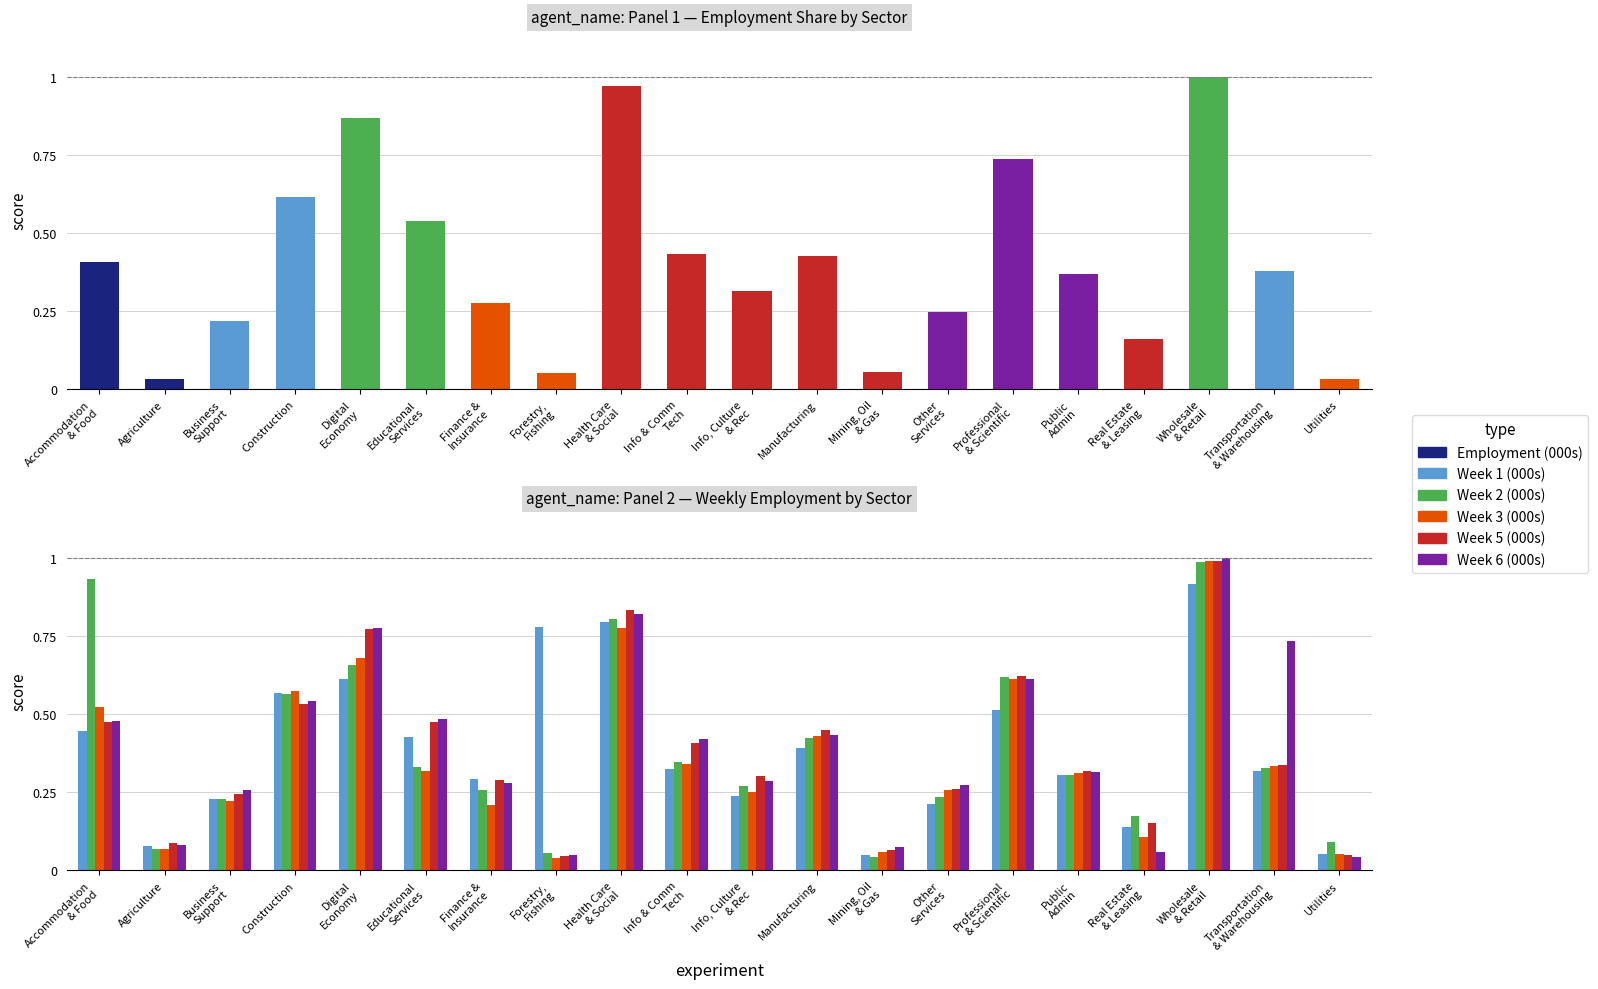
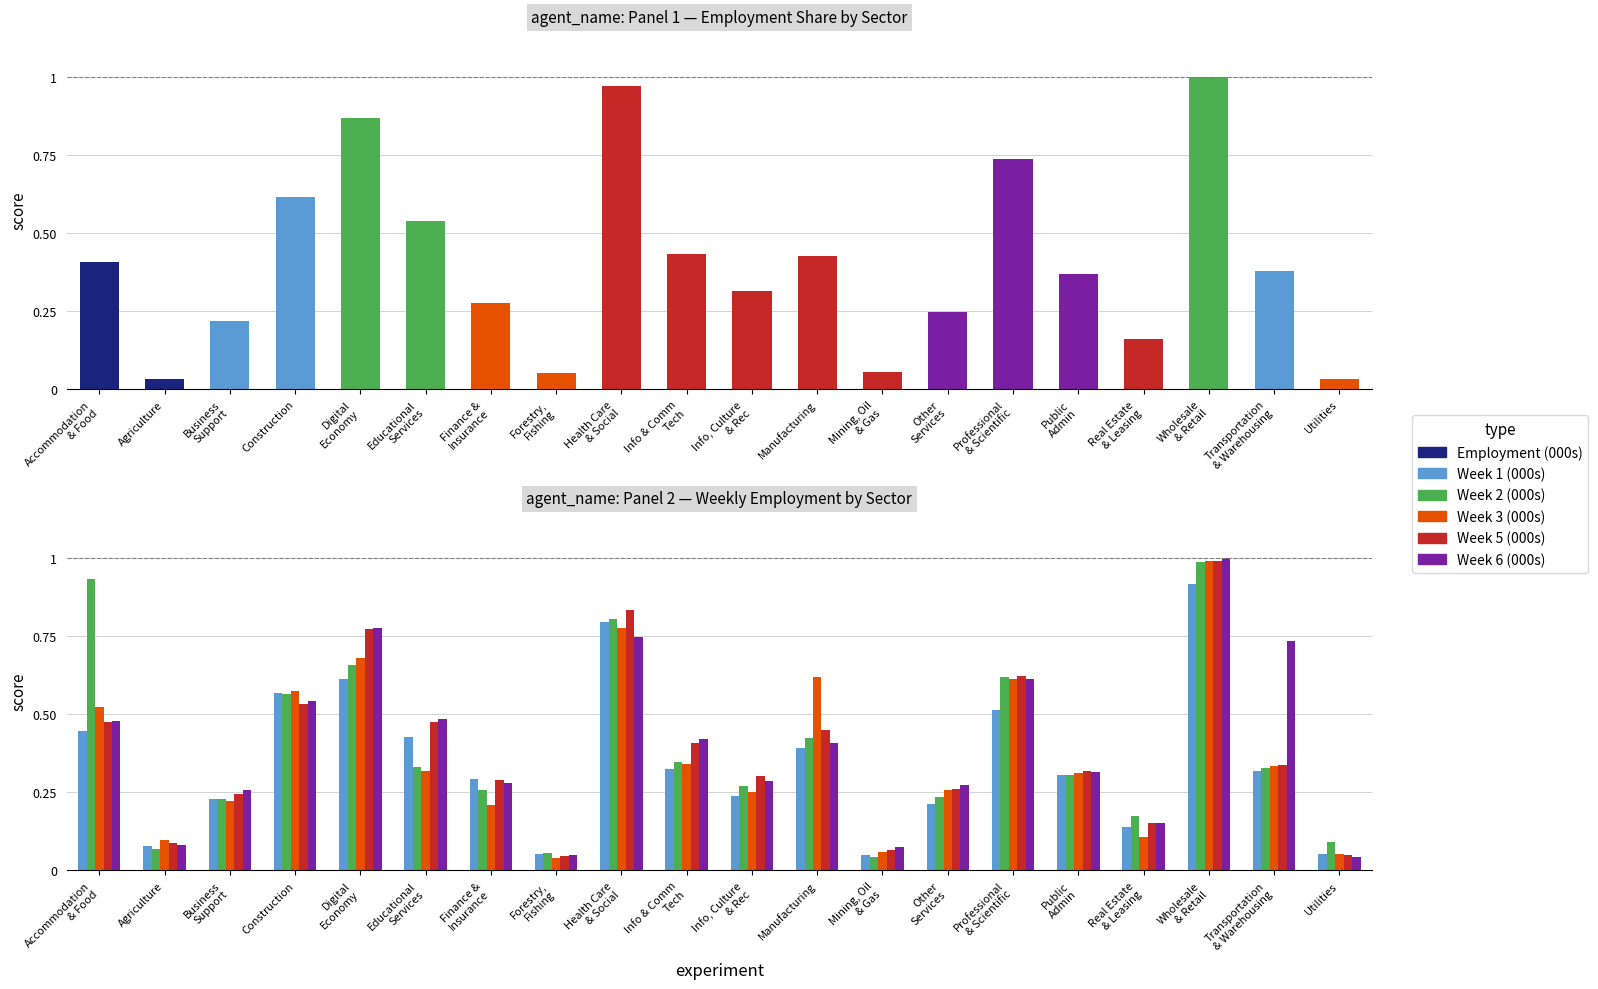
agent_name: Panel 2 — Weekly Employment by Sector, Week 3 (000s), Agriculture: 0.07 -> 0.10
agent_name: Panel 2 — Weekly Employment by Sector, Week 1 (000s), Forestry, Fishing: 0.78 -> 0.05
agent_name: Panel 2 — Weekly Employment by Sector, Week 6 (000s), Health Care & Social: 0.82 -> 0.75
agent_name: Panel 2 — Weekly Employment by Sector, Week 3 (000s), Manufacturing: 0.43 -> 0.62
agent_name: Panel 2 — Weekly Employment by Sector, Week 6 (000s), Manufacturing: 0.44 -> 0.41
agent_name: Panel 2 — Weekly Employment by Sector, Week 6 (000s), Real Estate & Leasing: 0.06 -> 0.15
